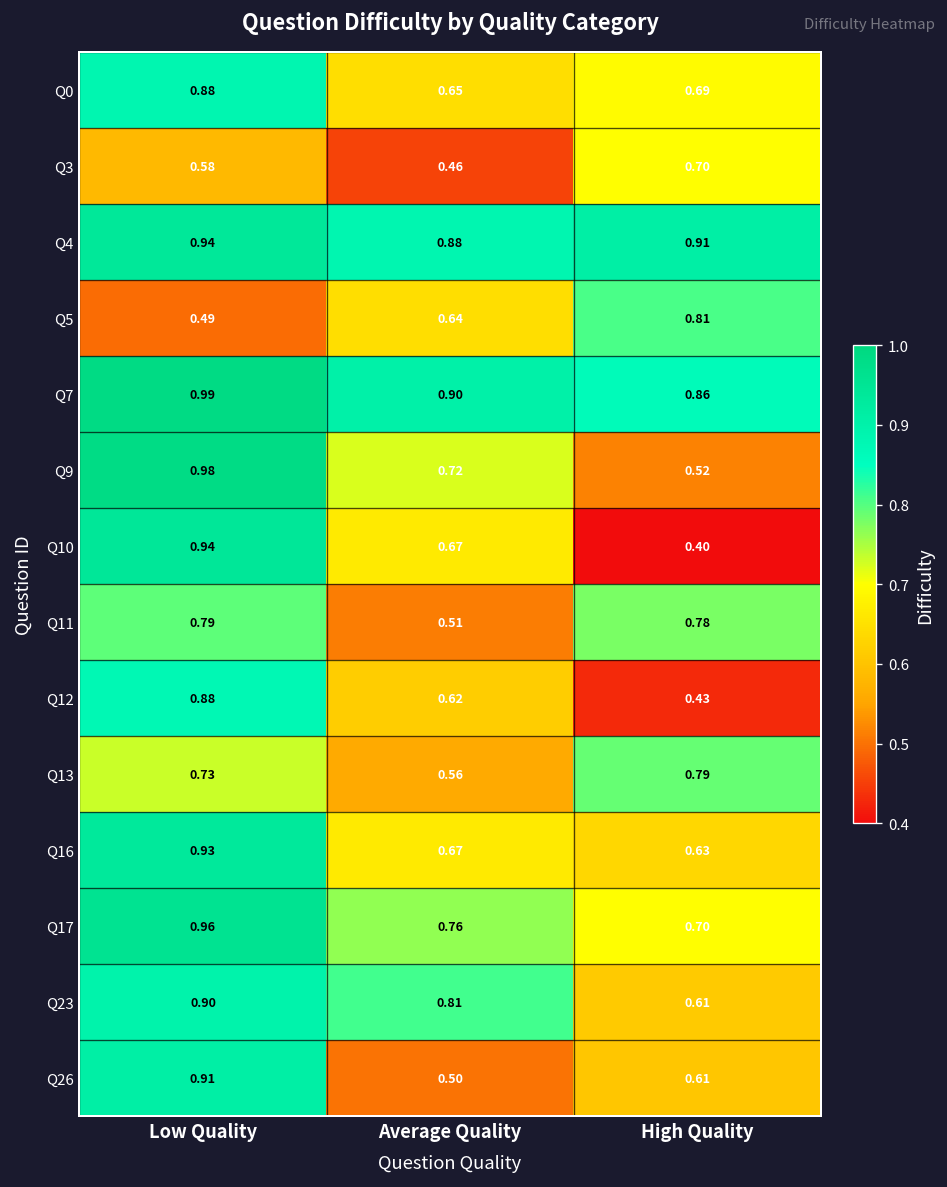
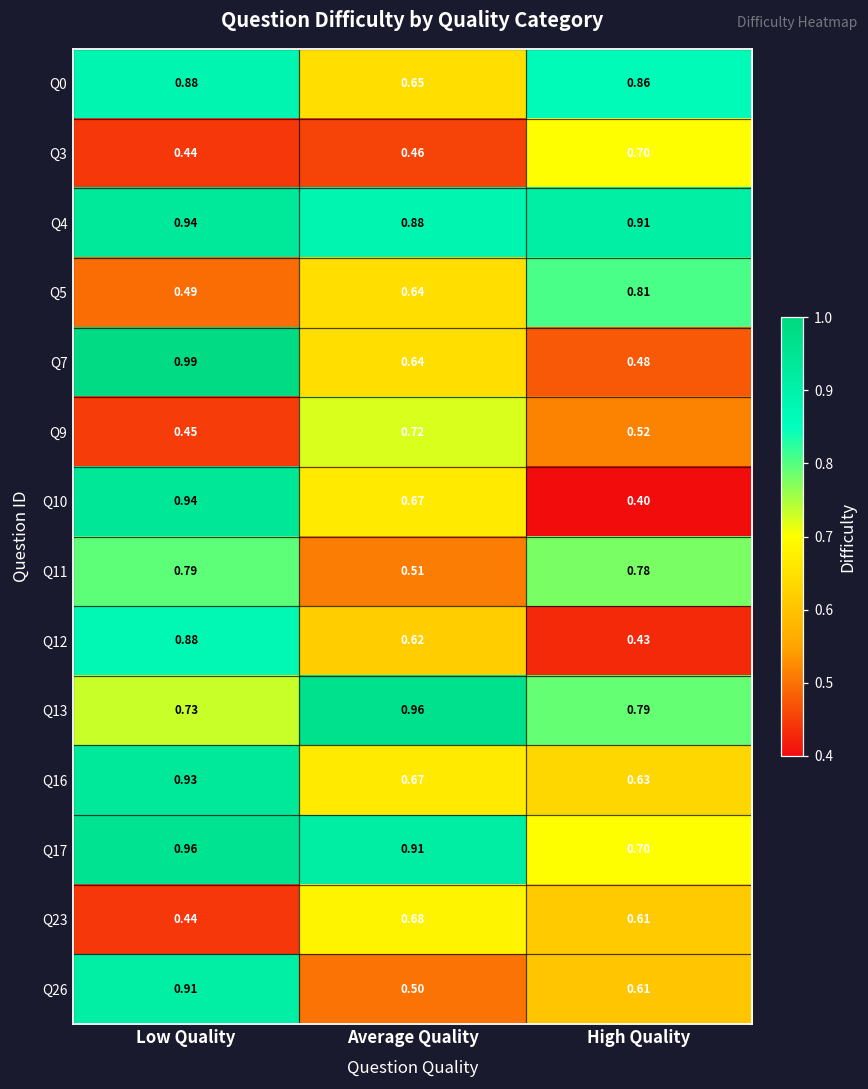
Q0, High Quality: 0.69 -> 0.86
Q3, Low Quality: 0.58 -> 0.44
Q7, Average Quality: 0.90 -> 0.64
Q7, High Quality: 0.86 -> 0.48
Q9, Low Quality: 0.98 -> 0.45
Q13, Average Quality: 0.56 -> 0.96
Q17, Average Quality: 0.76 -> 0.91
Q23, Low Quality: 0.90 -> 0.44
Q23, Average Quality: 0.81 -> 0.68
